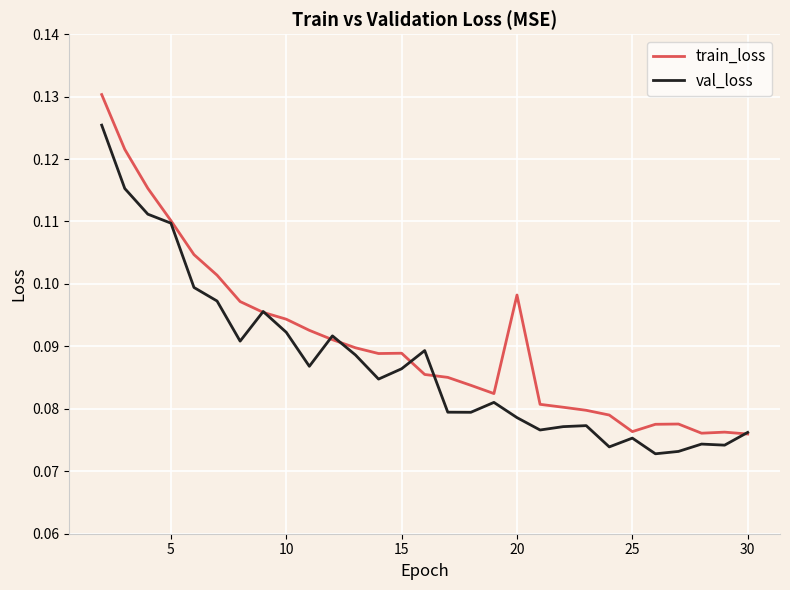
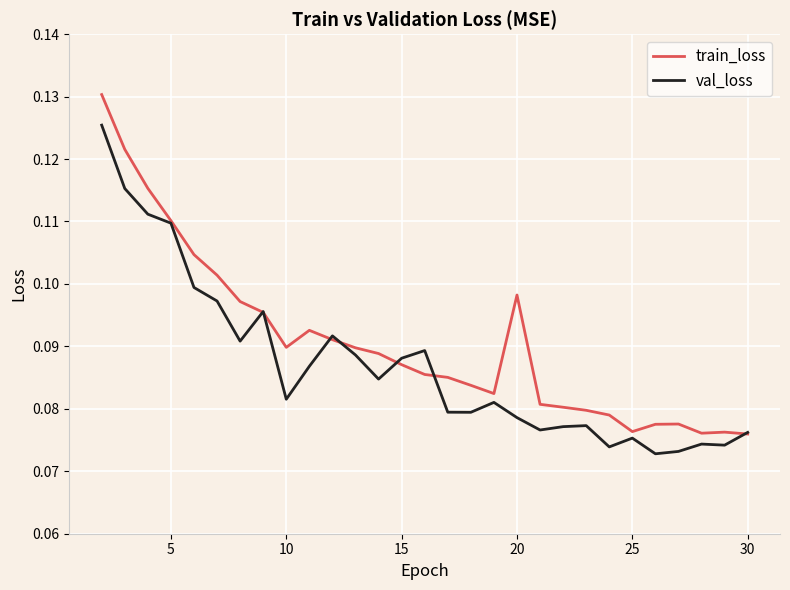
train_loss, 10: 0.094 -> 0.090
val_loss, 10: 0.092 -> 0.082
train_loss, 15: 0.089 -> 0.087
val_loss, 15: 0.086 -> 0.088
